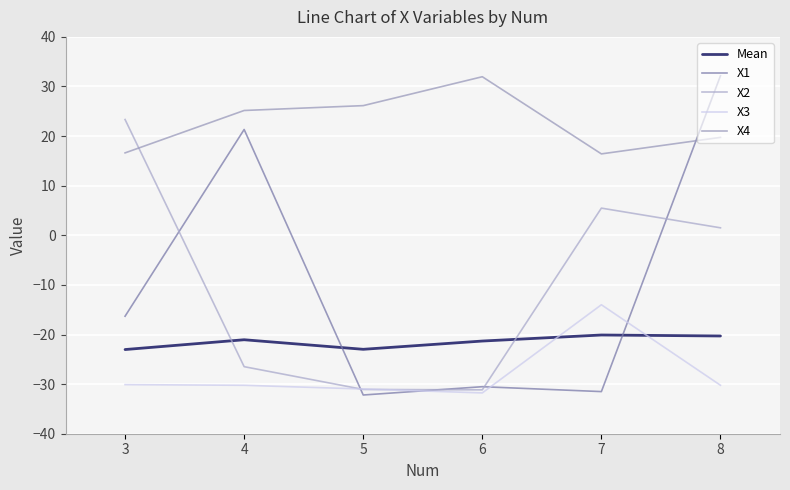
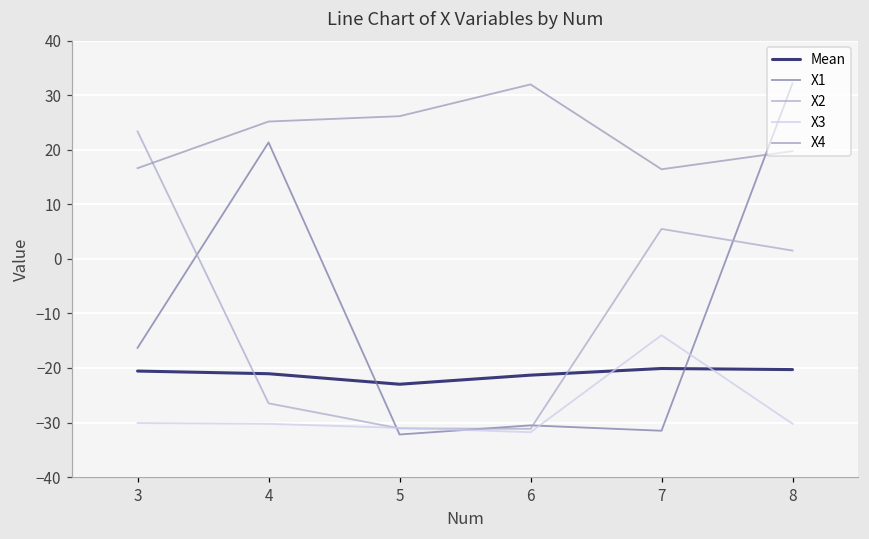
Mean, 3: -23 -> -21
